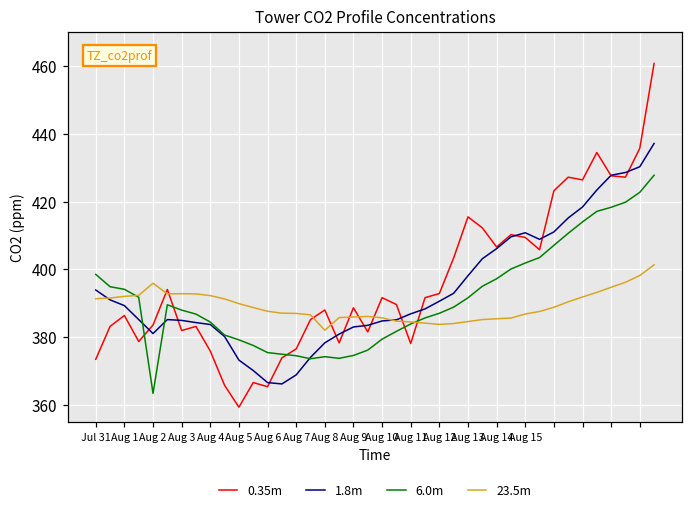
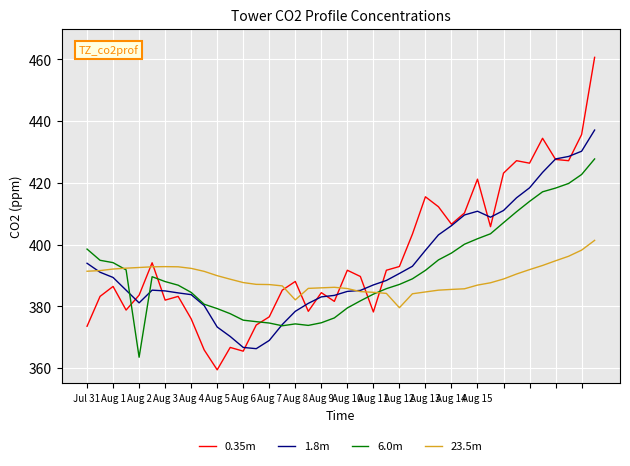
23.5m, Aug 2: 396 -> 393
0.35m, Aug 9: 389 -> 384
23.5m, Aug 12: 384 -> 380
0.35m, Aug 15: 409 -> 421
